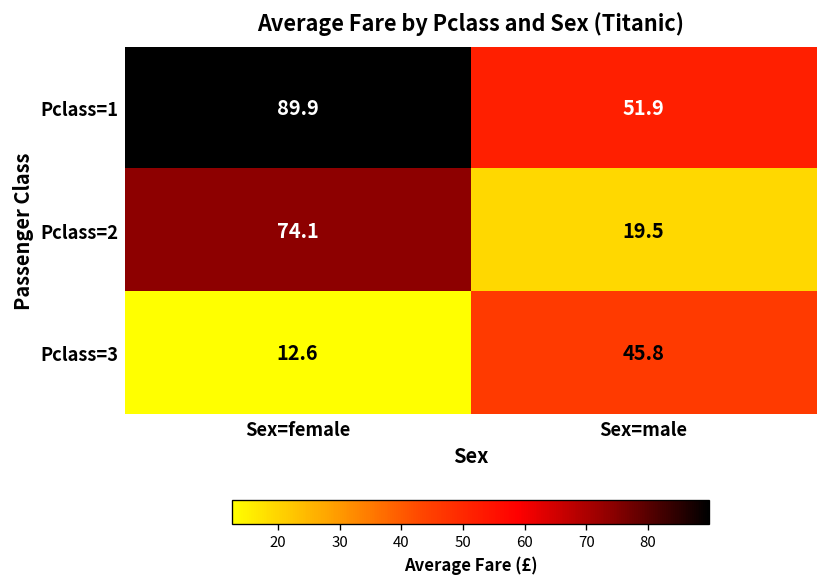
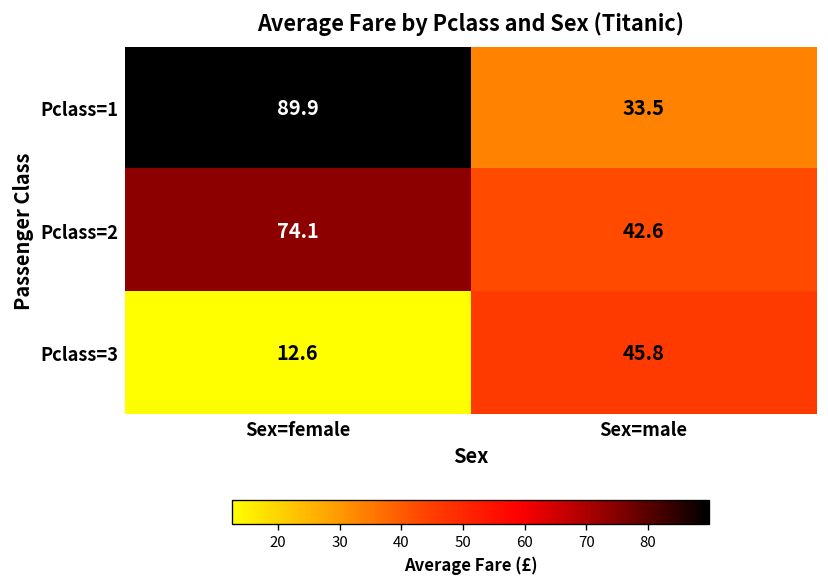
Pclass=1, Sex=male: 51.9 -> 33.5
Pclass=2, Sex=male: 19.5 -> 42.6
